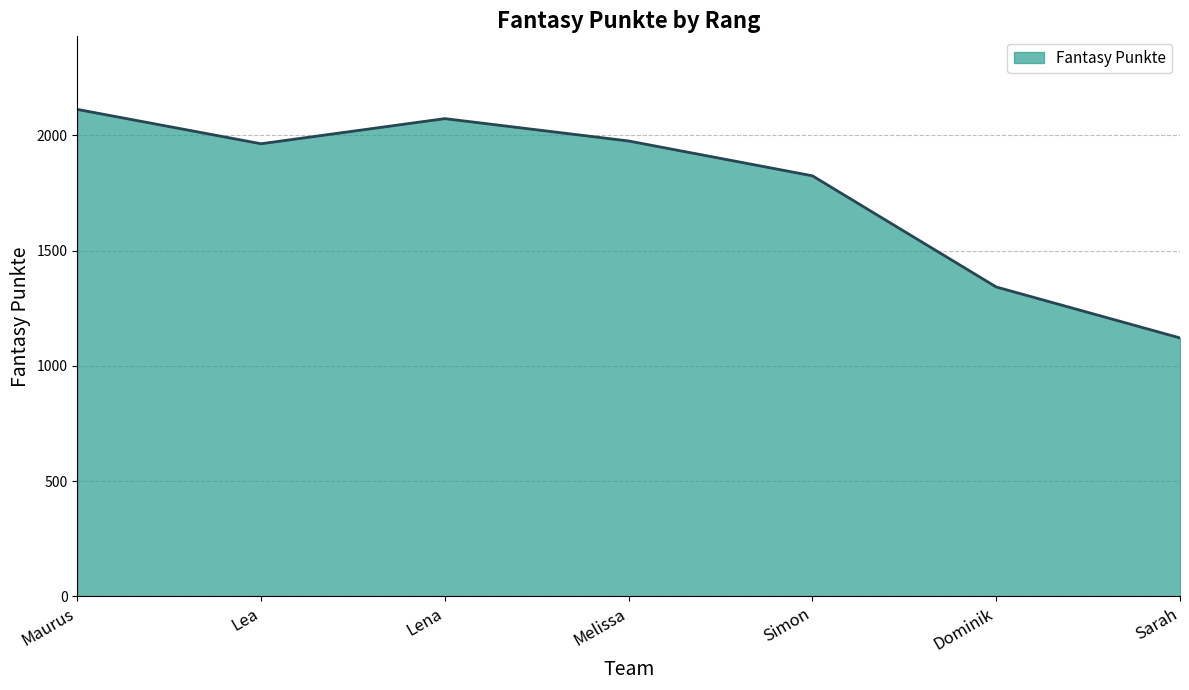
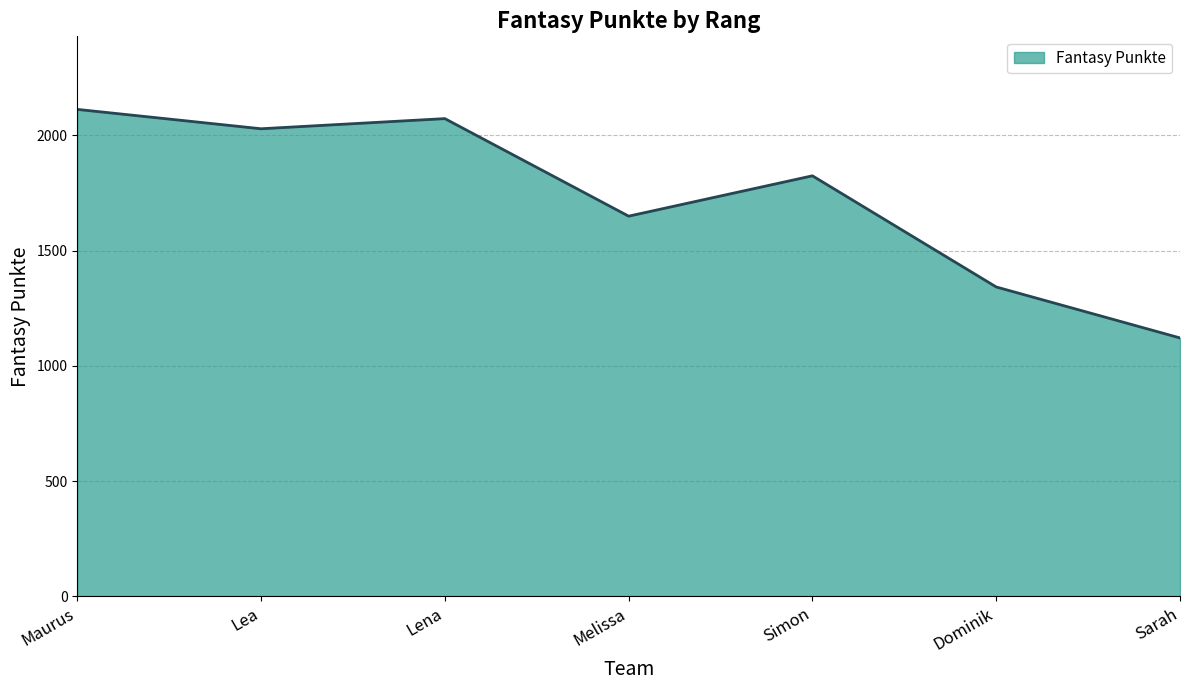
Lea: 1960 -> 2030
Melissa: 1980 -> 1650
